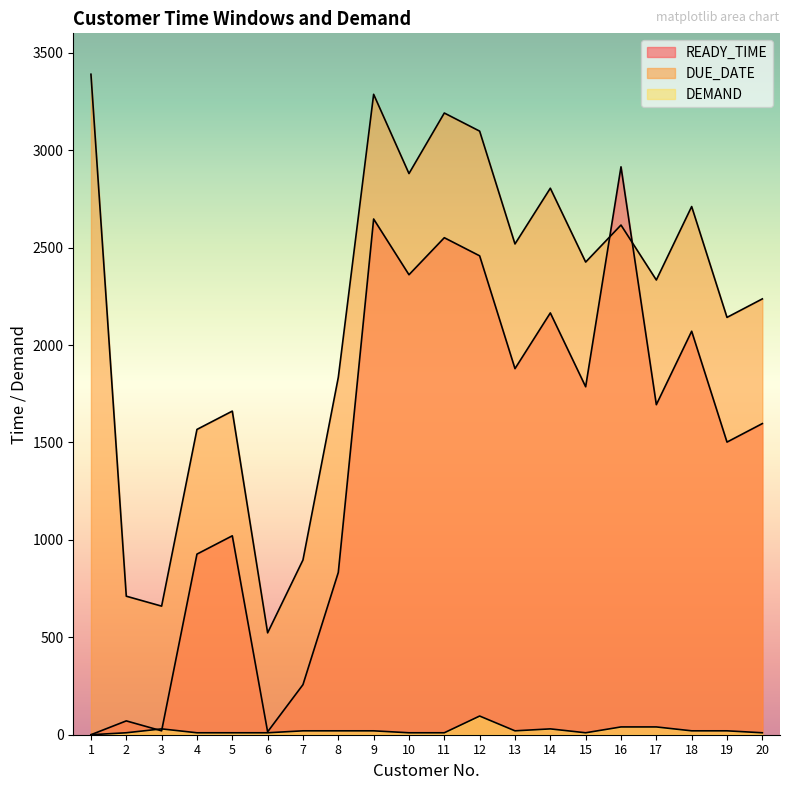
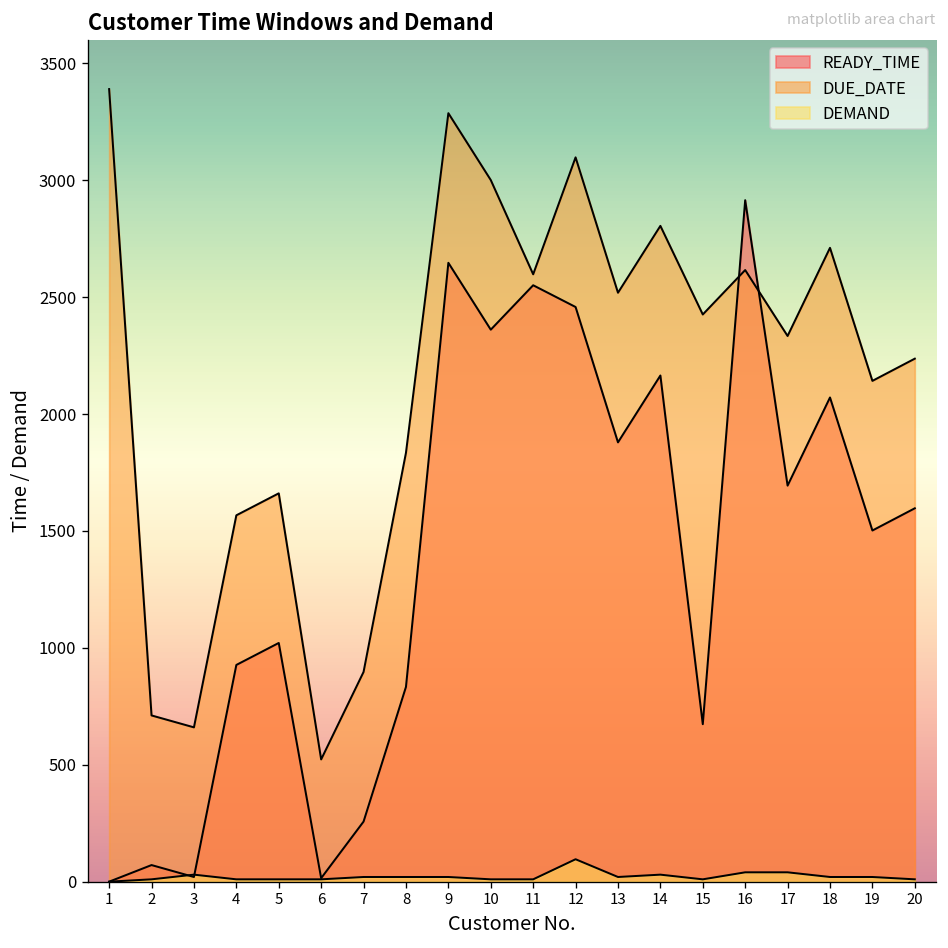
DUE_DATE, 10: 2880 -> 3000
DUE_DATE, 11: 3190 -> 2600
READY_TIME, 15: 1790 -> 670
